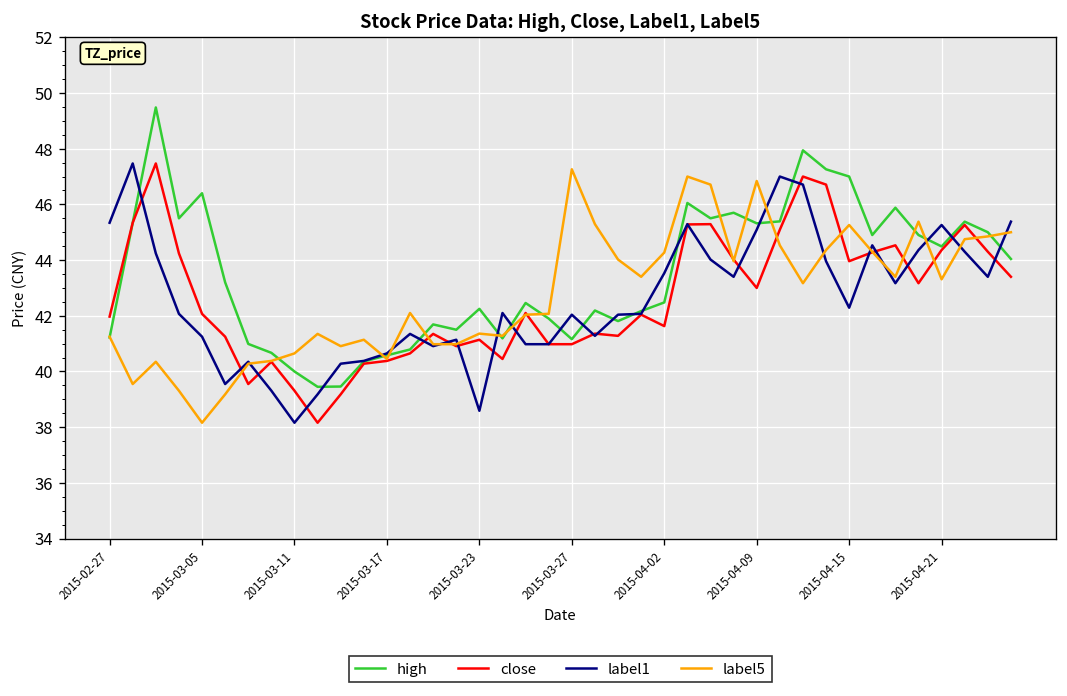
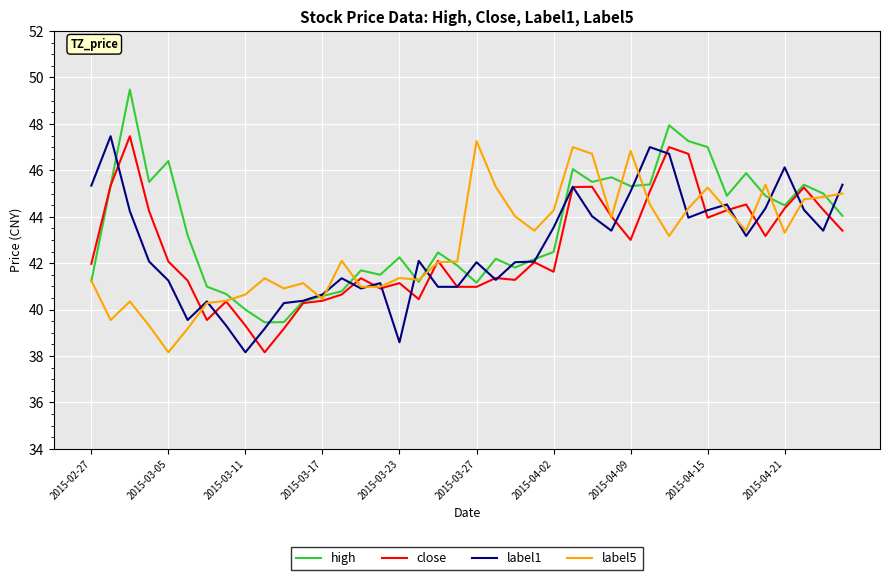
label1, 2015-04-15: 42.3 -> 44.3
label1, 2015-04-21: 45.3 -> 46.1
